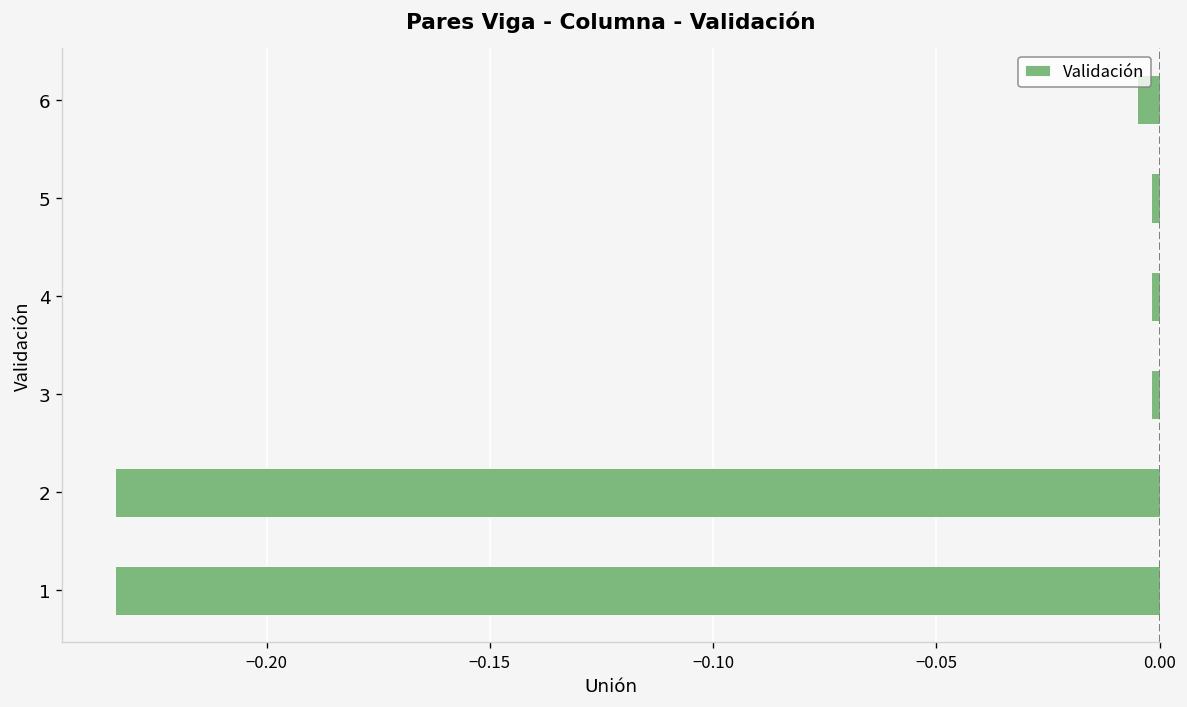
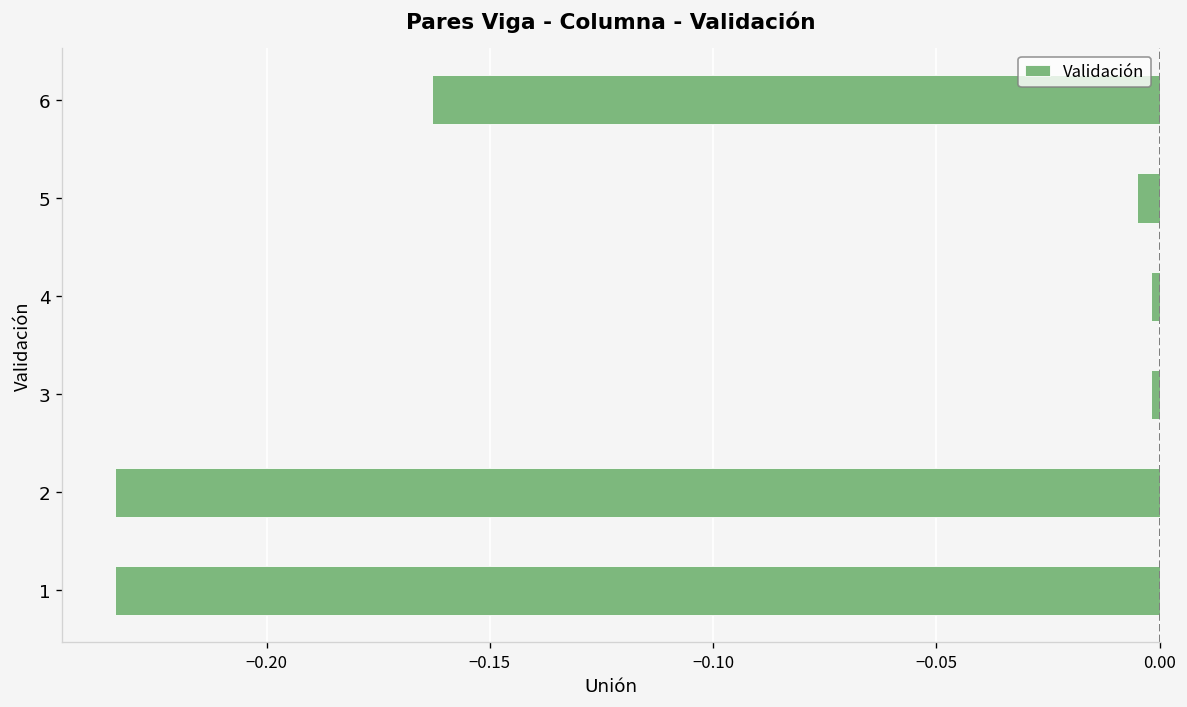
6: -0.005 -> -0.163
5: -0.002 -> -0.005
